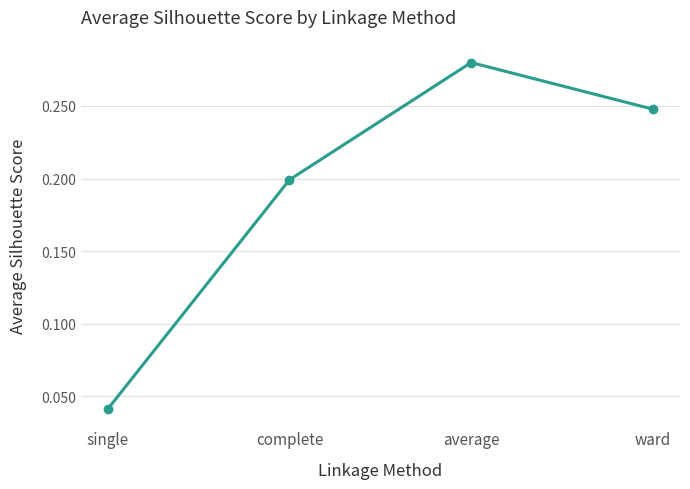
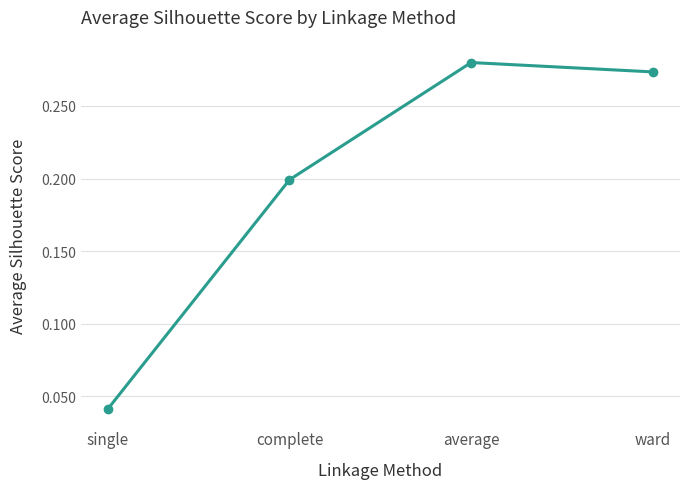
ward: 0.248 -> 0.273
